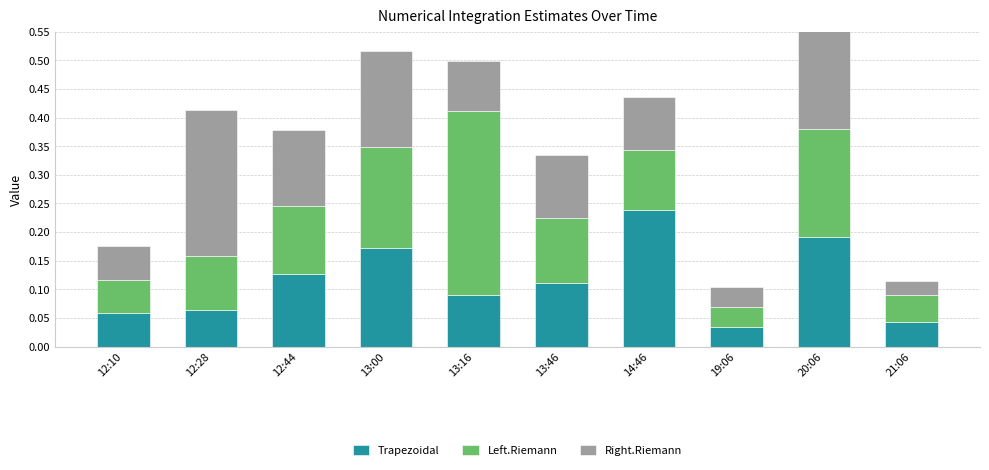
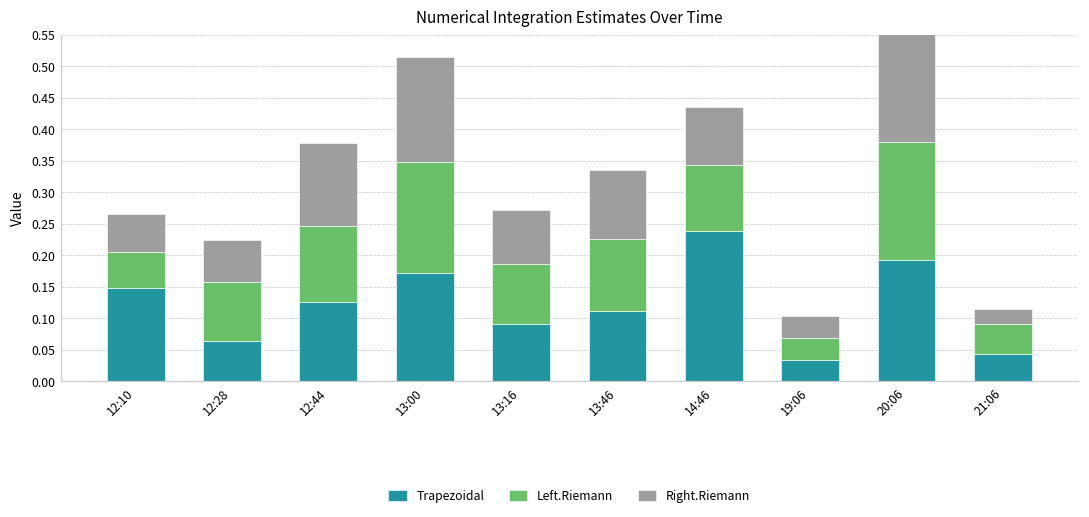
Trapezoidal, 12:10: 0.06 -> 0.15
Right.Riemann, 12:28: 0.26 -> 0.07
Left.Riemann, 13:16: 0.32 -> 0.09
